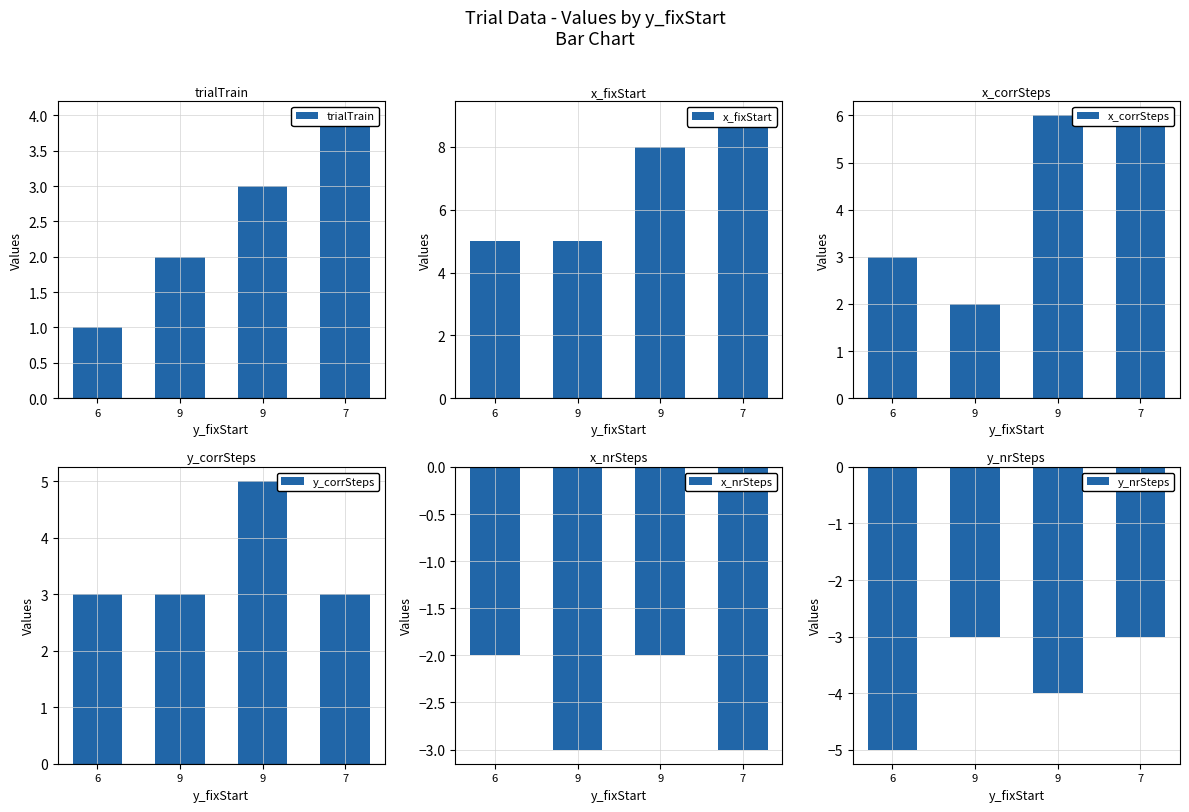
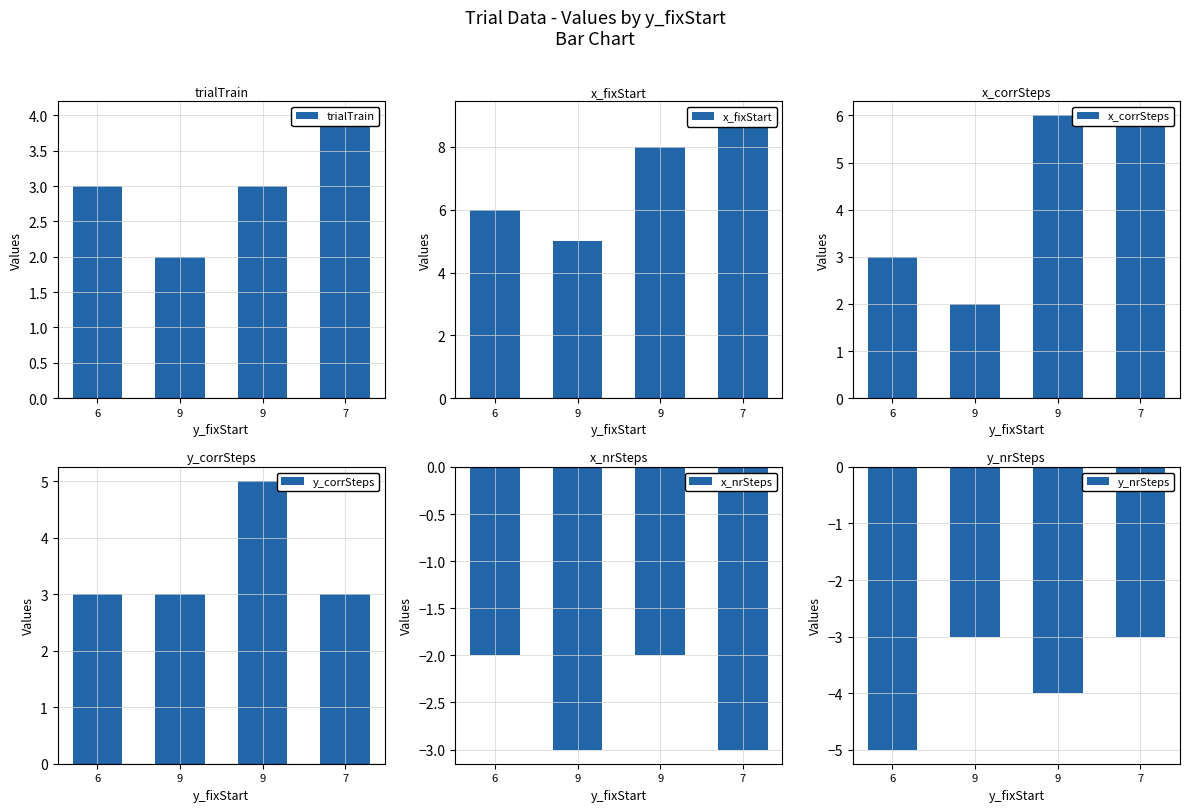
trialTrain, 6: 1 -> 3
x_fixStart, 6: 5 -> 6
